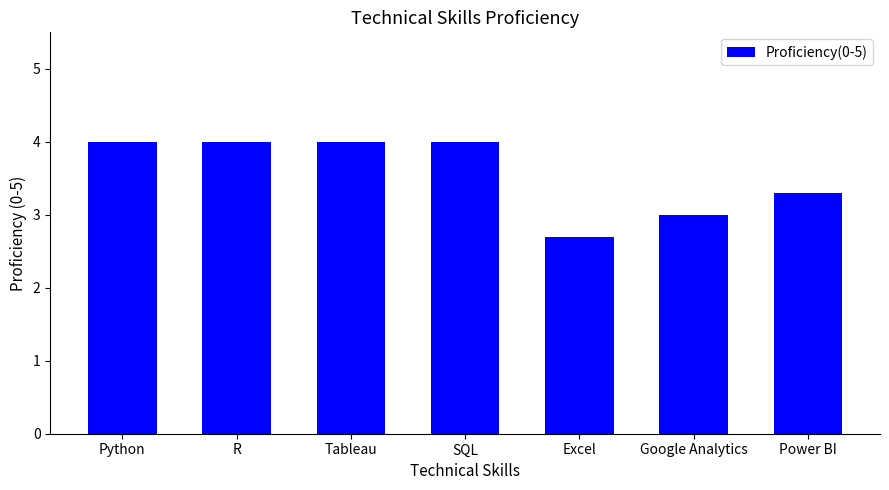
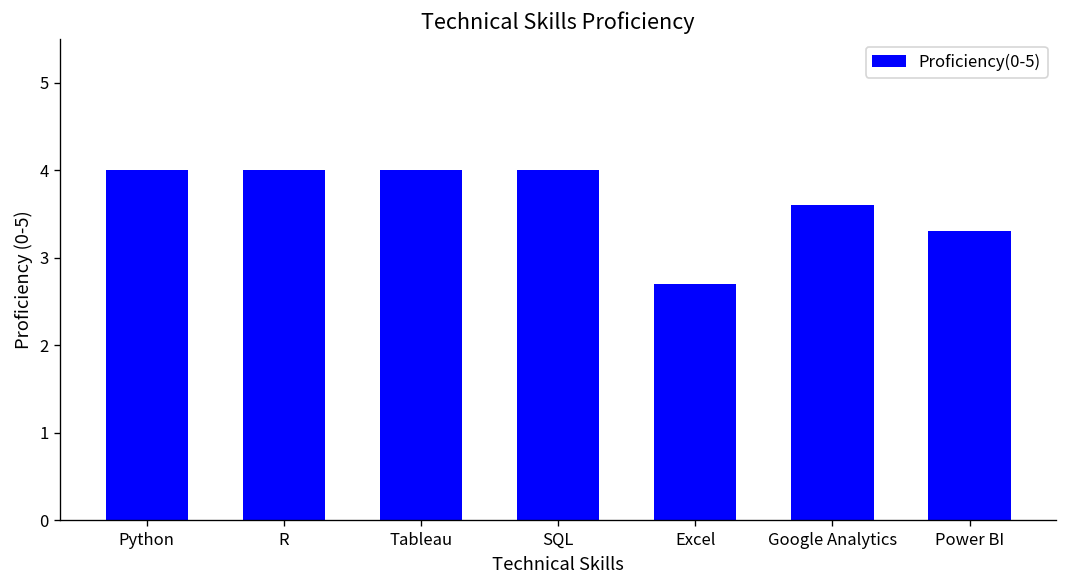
Google Analytics: 3.0 -> 3.6
